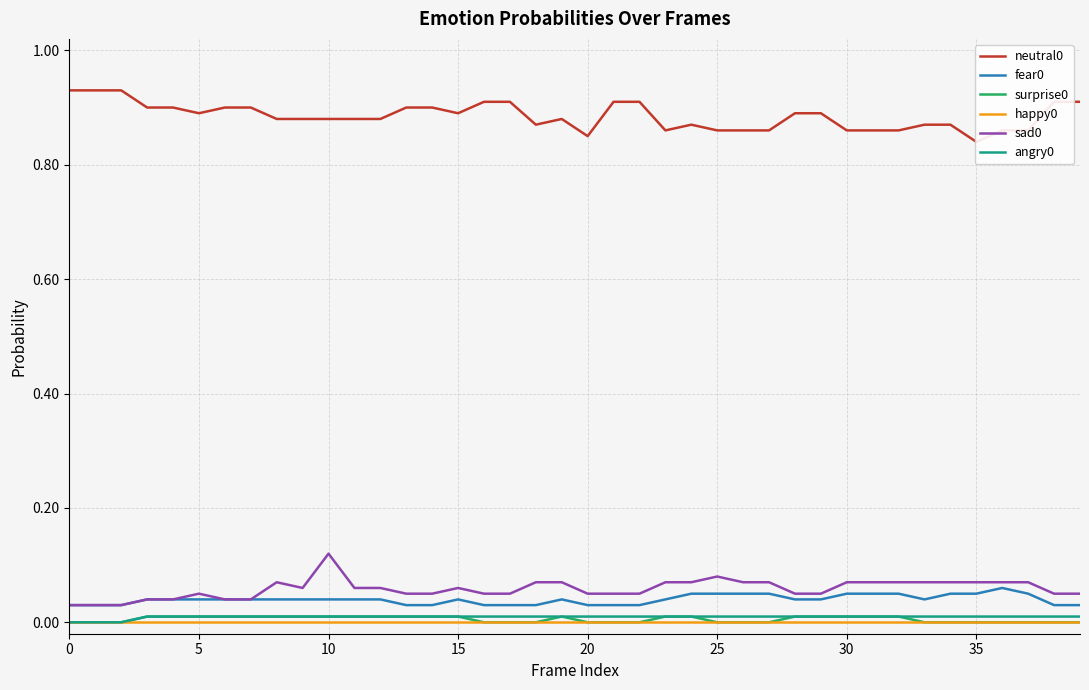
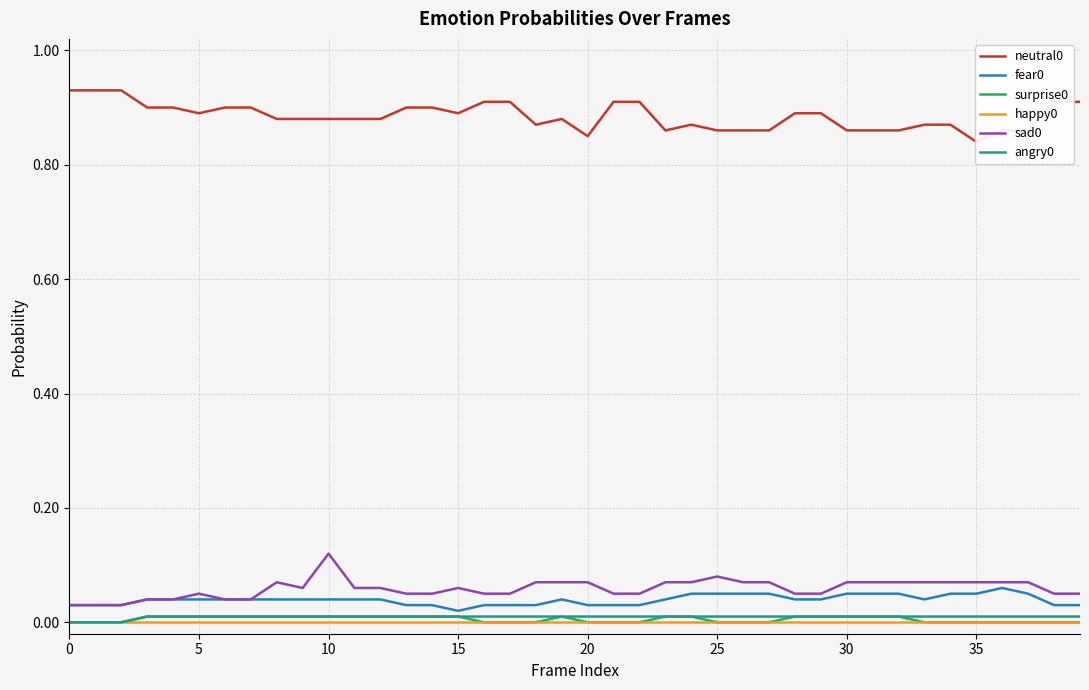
fear0, 15: 0.04 -> 0.02
sad0, 20: 0.05 -> 0.07
